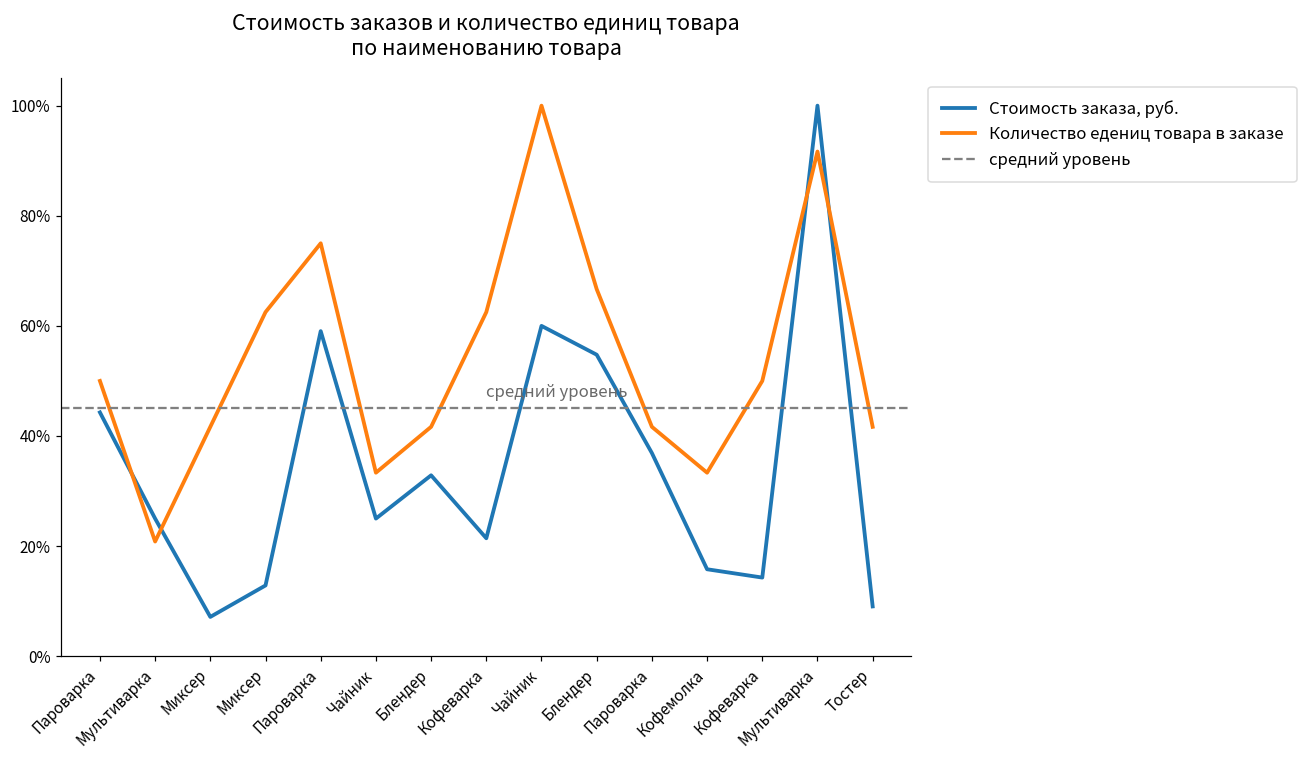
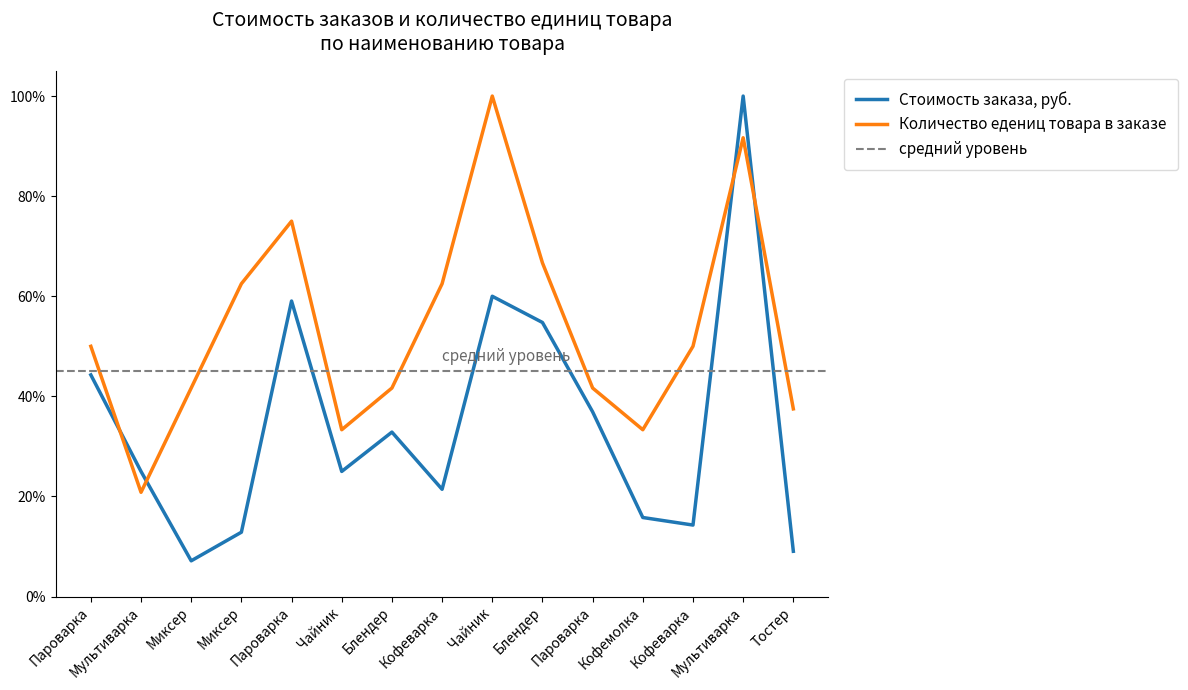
Количество едениц товара в заказе, Тостер: 42% -> 38%
